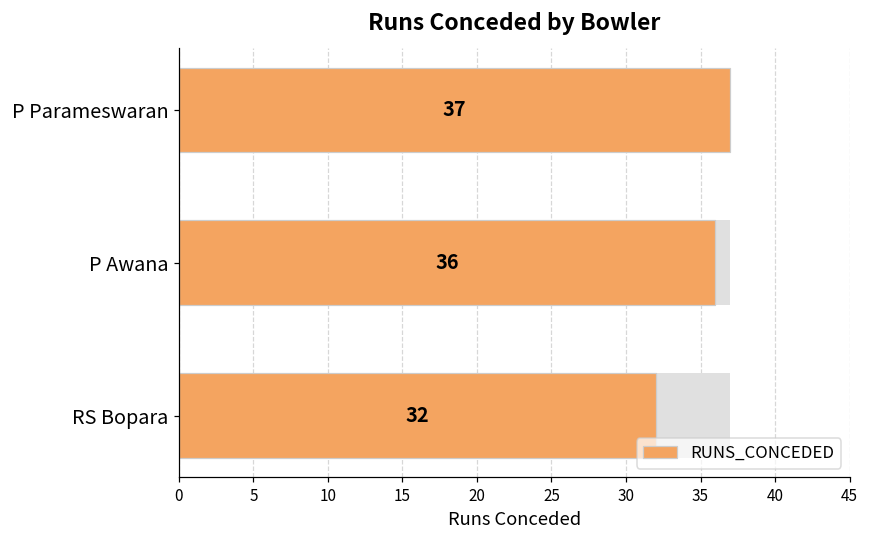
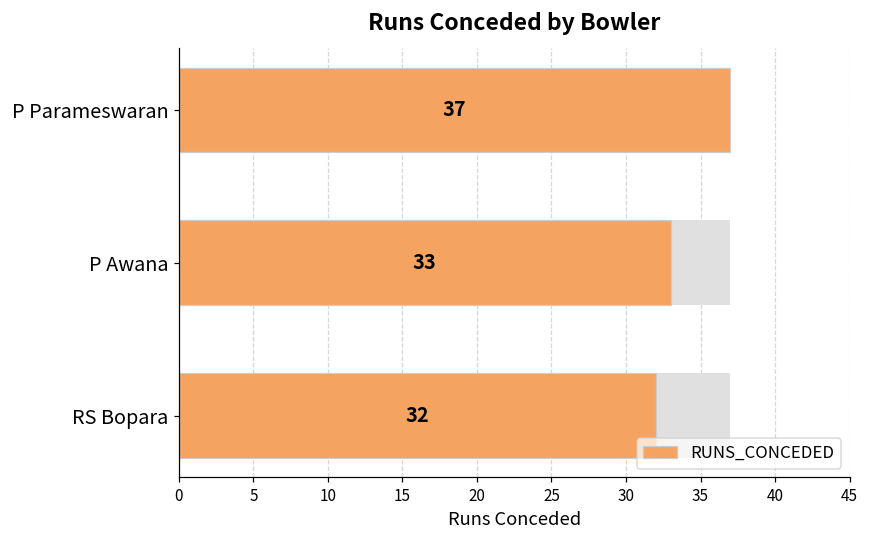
RUNS_CONCEDED, P Awana: 36 -> 33
